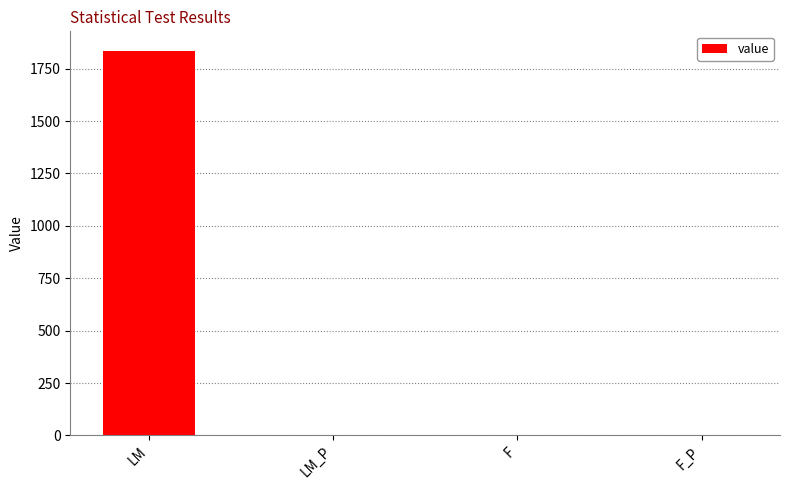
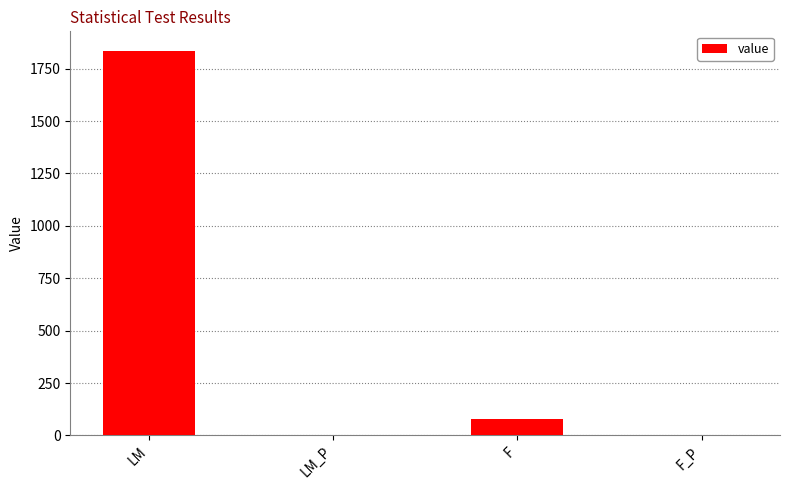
F: 0 -> 80
